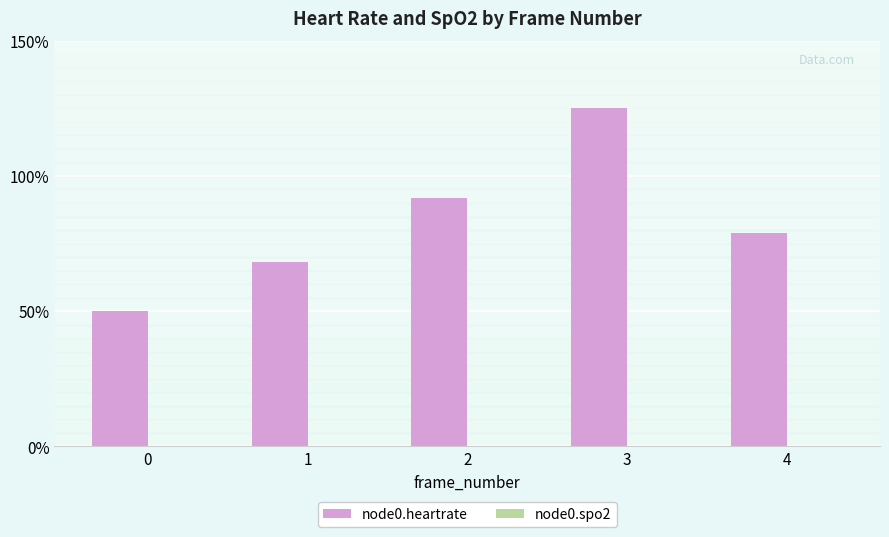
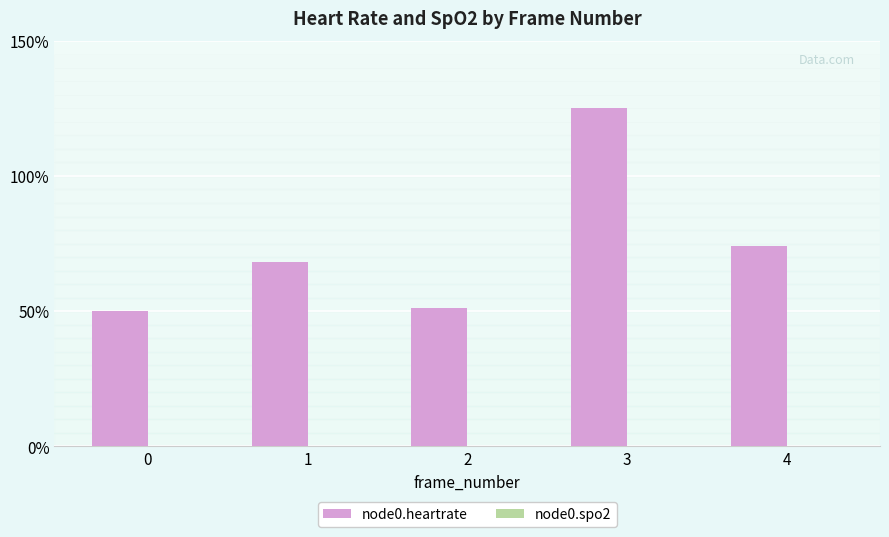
node0.heartrate, 2: 92% -> 51%
node0.heartrate, 4: 79% -> 74%
